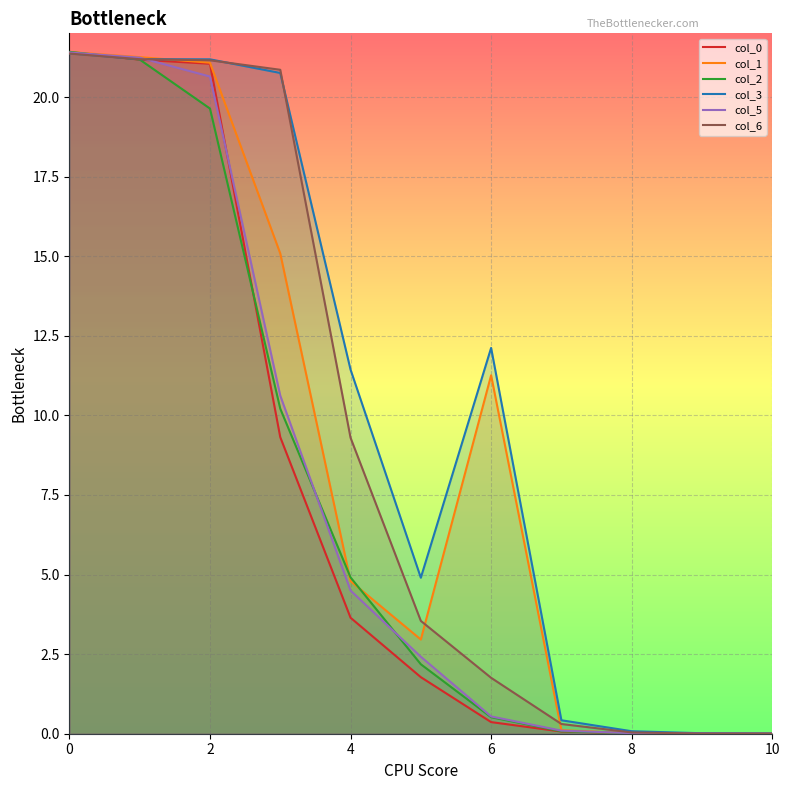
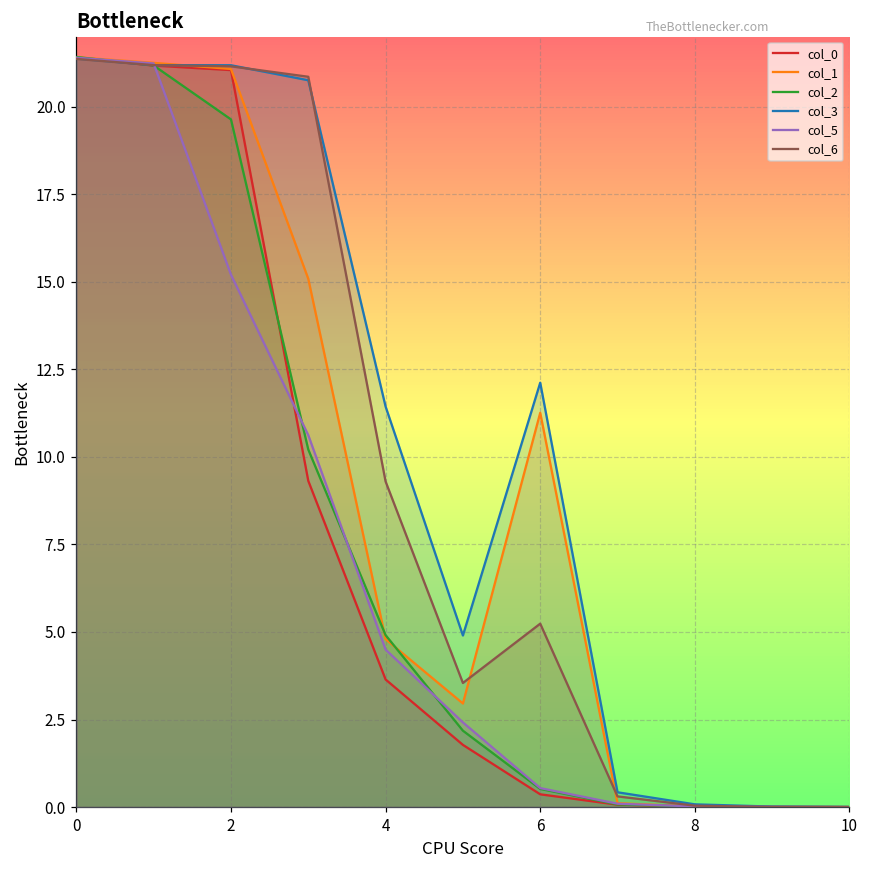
col_5, 2: 20.6 -> 15.2
col_6, 6: 1.8 -> 5.2
